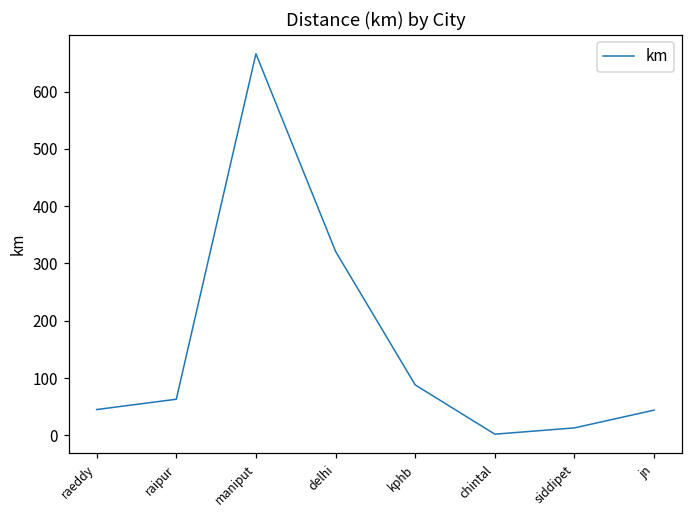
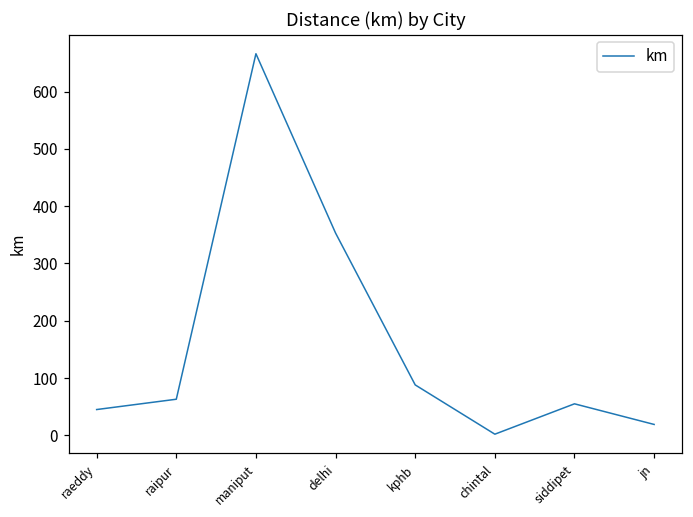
delhi: 320 -> 350
siddipet: 10 -> 60
jn: 40 -> 20
